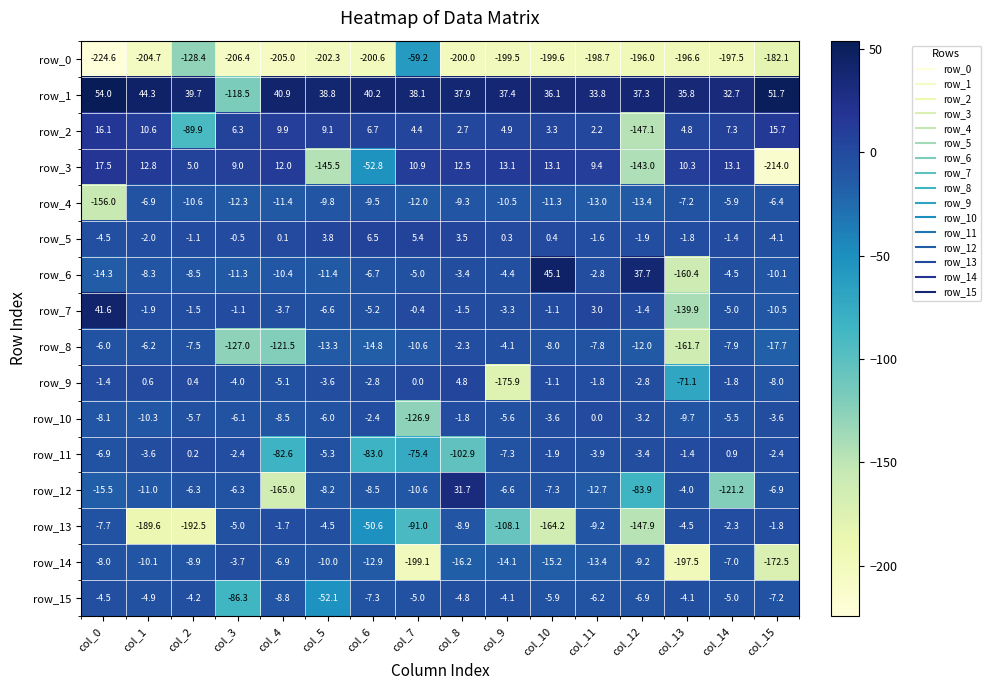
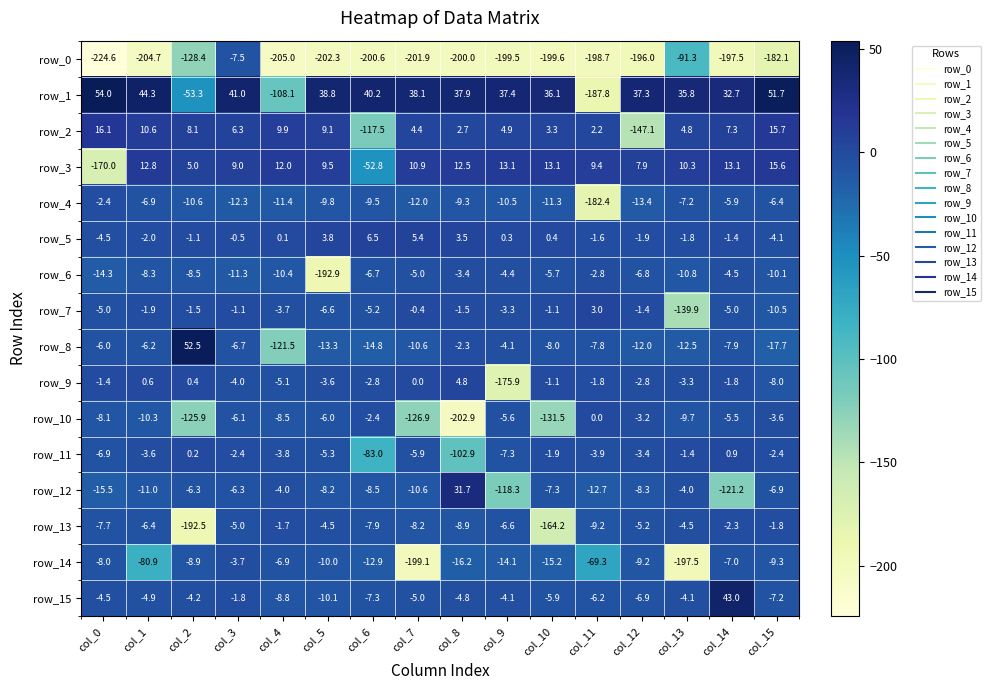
row_0, col_3: -206.4 -> -7.5
row_0, col_7: -59.2 -> -201.9
row_0, col_13: -196.6 -> -91.3
row_1, col_2: 39.7 -> -53.3
row_1, col_3: -118.5 -> 41.0
row_1, col_4: 40.9 -> -108.1
row_1, col_11: 33.8 -> -187.8
row_2, col_2: -89.9 -> 8.1
row_2, col_6: 6.7 -> -117.5
row_3, col_0: 17.5 -> -170.0
row_3, col_5: -145.5 -> 9.5
row_3, col_12: -143.0 -> 7.9
row_3, col_15: -214.0 -> 15.6
row_4, col_0: -156.0 -> -2.4
row_4, col_11: -13.0 -> -182.4
row_6, col_5: -11.4 -> -192.9
row_6, col_10: 45.1 -> -5.7
row_6, col_12: 37.7 -> -6.8
row_6, col_13: -160.4 -> -10.8
row_7, col_0: 41.6 -> -5.0
row_8, col_2: -7.5 -> 52.5
row_8, col_3: -127.0 -> -6.7
row_8, col_13: -161.7 -> -12.5
row_9, col_13: -71.1 -> -3.3
row_10, col_2: -5.7 -> -125.9
row_10, col_8: -1.8 -> -202.9
row_10, col_10: -3.6 -> -131.5
row_11, col_4: -82.6 -> -3.8
row_11, col_7: -75.4 -> -5.9
row_12, col_4: -165.0 -> -4.0
row_12, col_9: -6.6 -> -118.3
row_12, col_12: -83.9 -> -8.3
row_13, col_1: -189.6 -> -6.4
row_13, col_6: -50.6 -> -7.9
row_13, col_7: -91.0 -> -8.2
row_13, col_9: -108.1 -> -6.6
row_13, col_12: -147.9 -> -5.2
row_14, col_1: -10.1 -> -80.9
row_14, col_11: -13.4 -> -69.3
row_14, col_15: -172.5 -> -9.3
row_15, col_3: -86.3 -> -1.8
row_15, col_5: -52.1 -> -10.1
row_15, col_14: -5.0 -> 43.0
